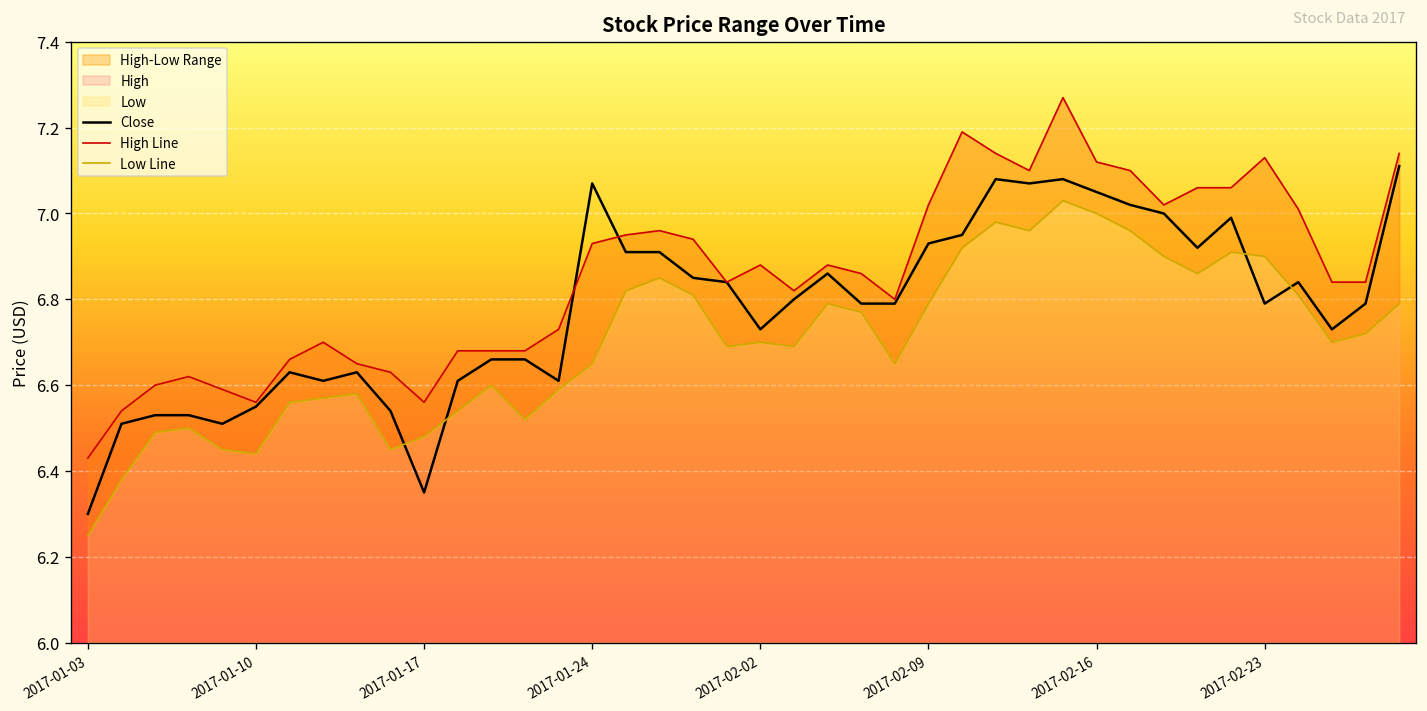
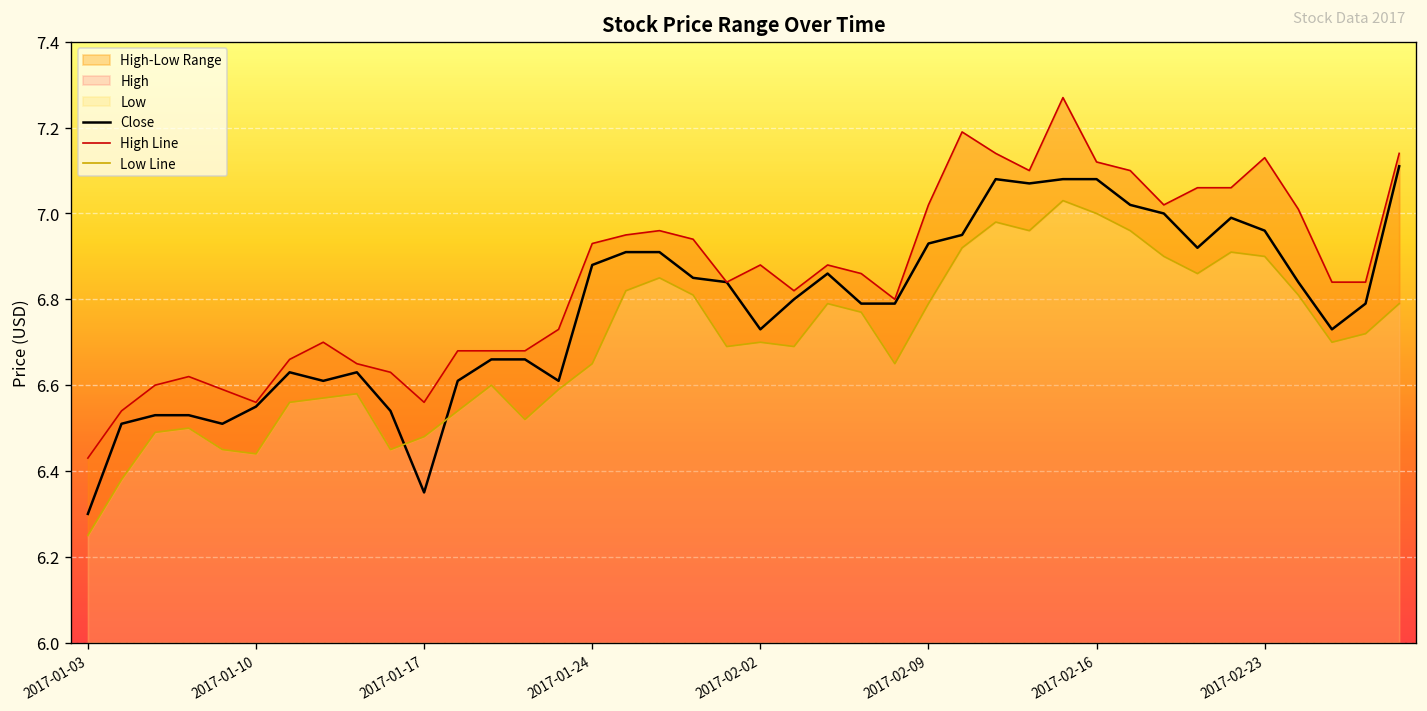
Close, 2017-01-24: 7.07 -> 6.88
Close, 2017-02-16: 7.05 -> 7.08
Close, 2017-02-23: 6.79 -> 6.96
